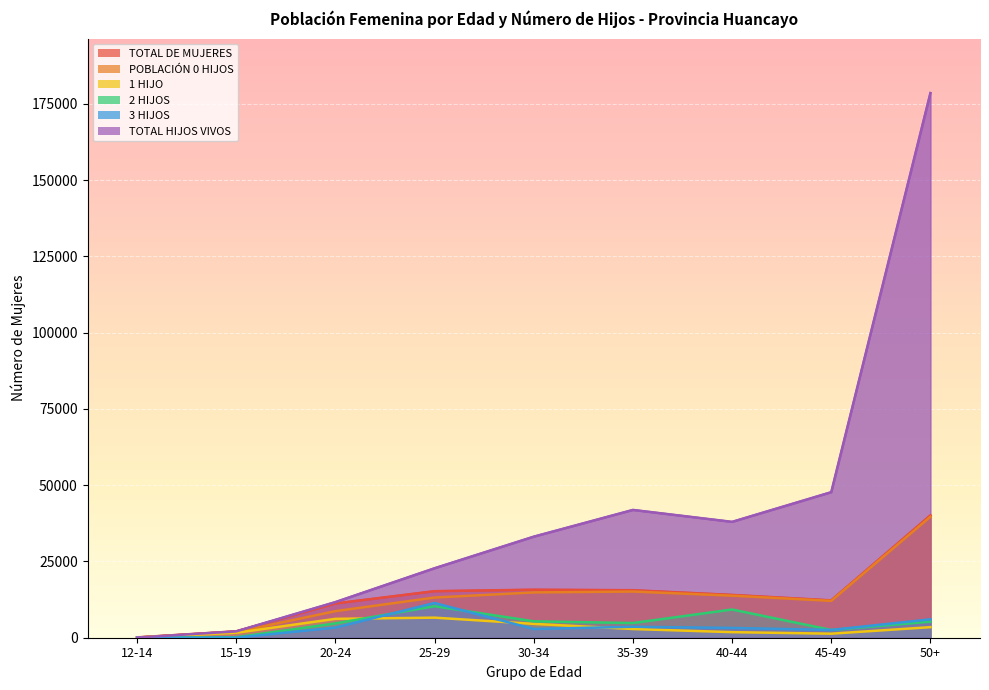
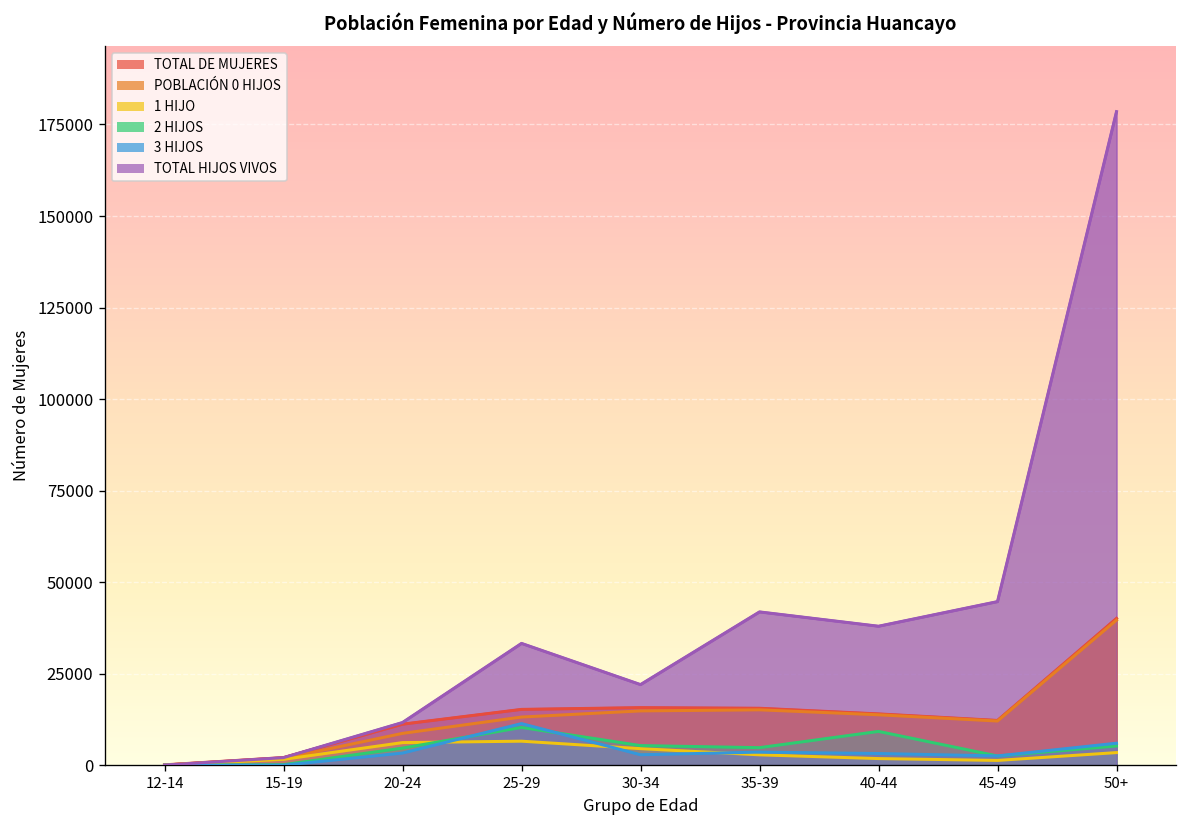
TOTAL HIJOS VIVOS, 25-29: 23000 -> 33000
TOTAL HIJOS VIVOS, 30-34: 33000 -> 22000
TOTAL HIJOS VIVOS, 45-49: 48000 -> 45000
